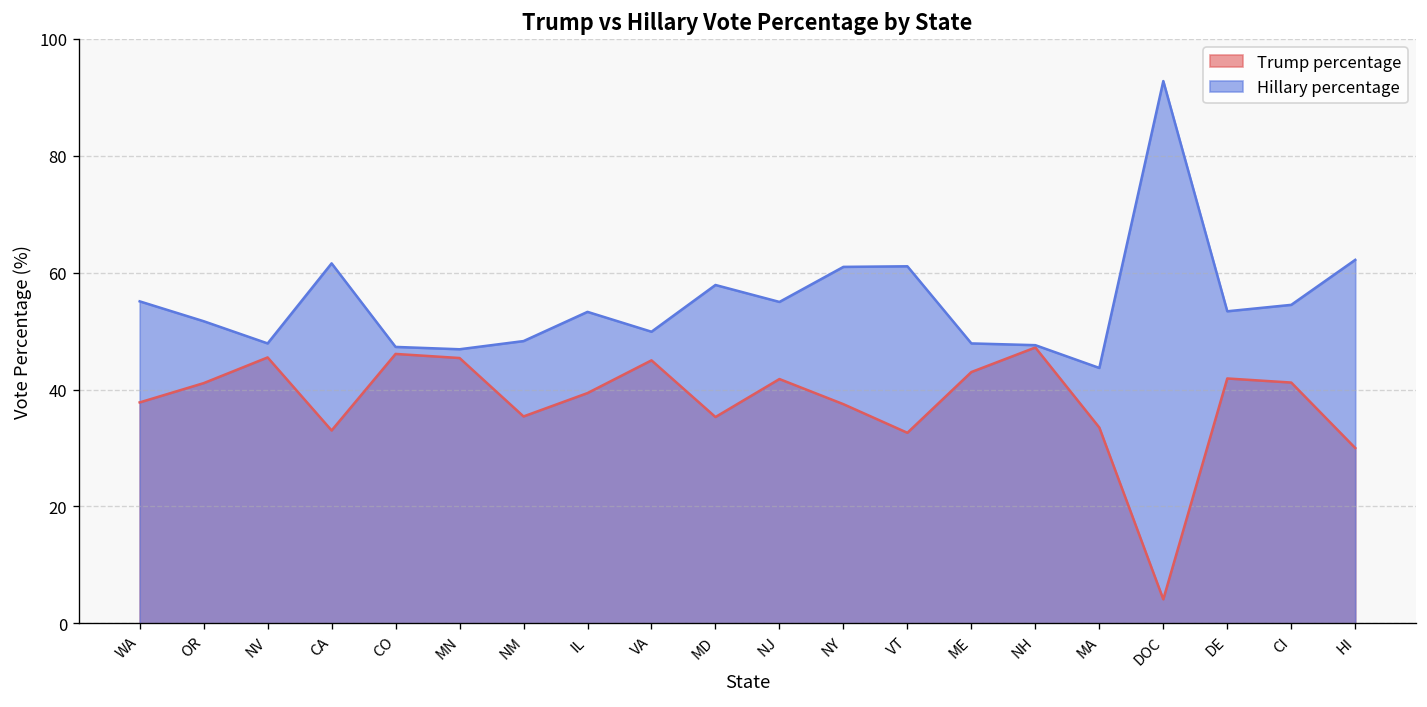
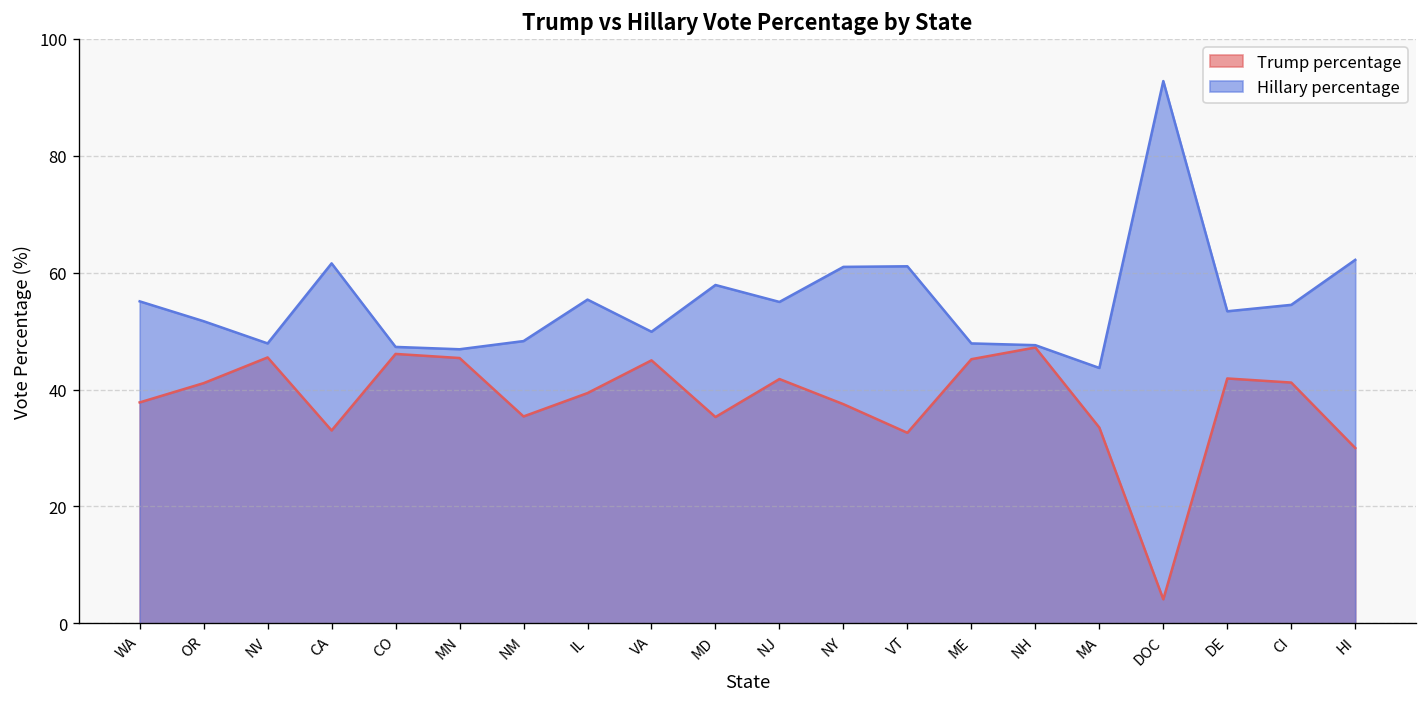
Hillary percentage, IL: 53 -> 55
Trump percentage, ME: 43 -> 45
